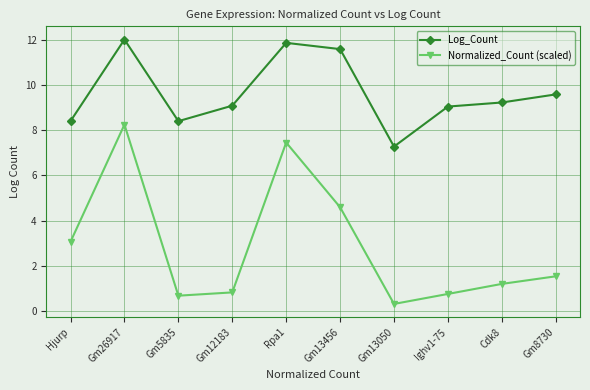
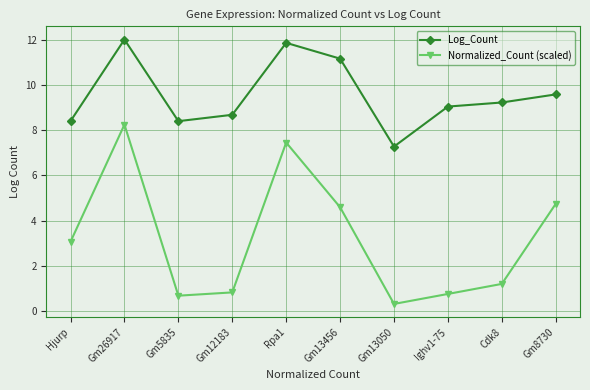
Log_Count, Gm12183: 9.1 -> 8.7
Log_Count, Gm13456: 11.6 -> 11.2
Normalized_Count (scaled), Gm8730: 1.5 -> 4.7
